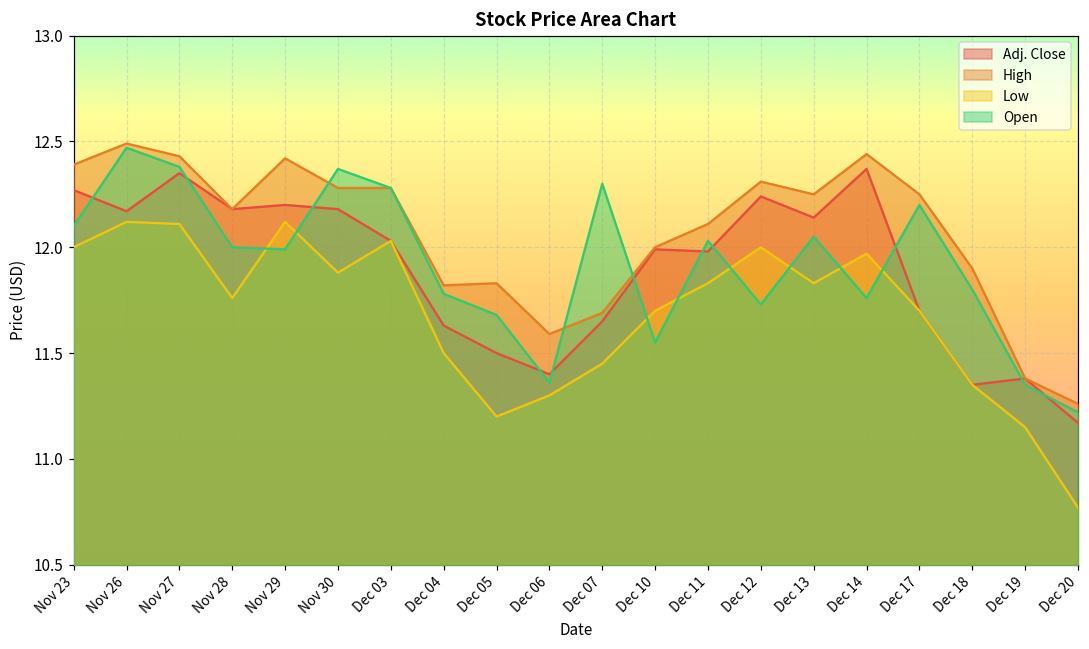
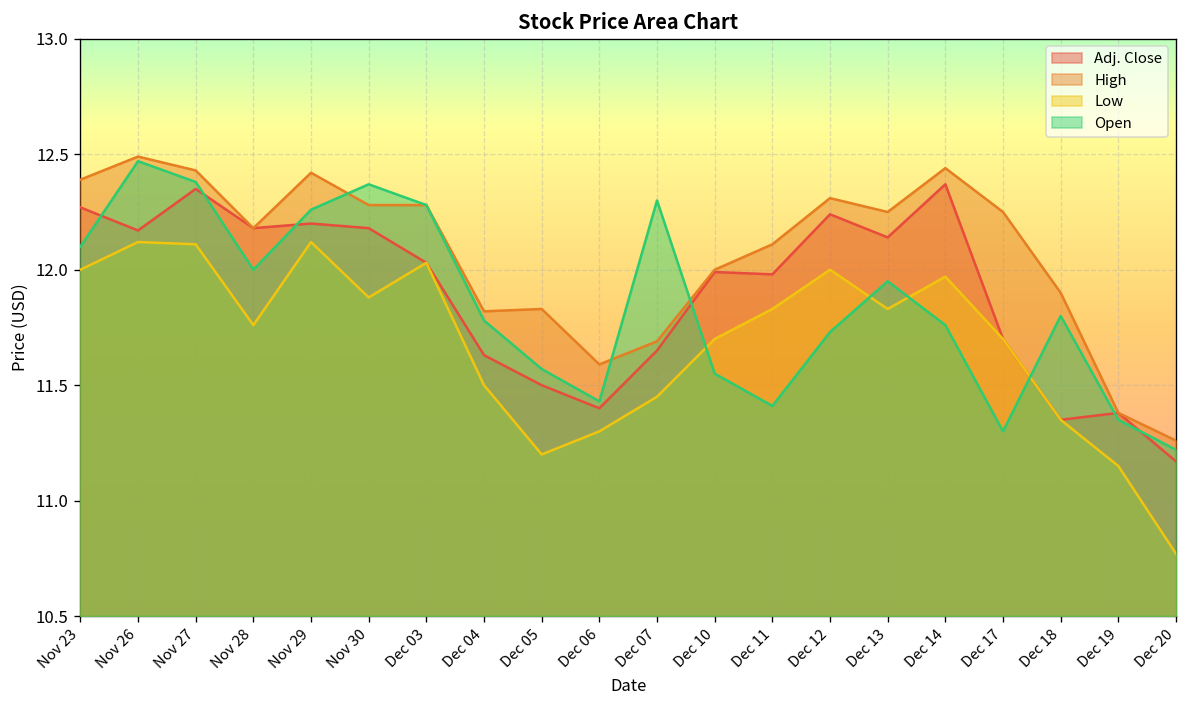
Open, Nov 29: 11.99 -> 12.26
Open, Dec 05: 11.68 -> 11.57
Open, Dec 06: 11.36 -> 11.43
Open, Dec 11: 12.03 -> 11.41
Open, Dec 13: 12.05 -> 11.95
Open, Dec 17: 12.2 -> 11.3
